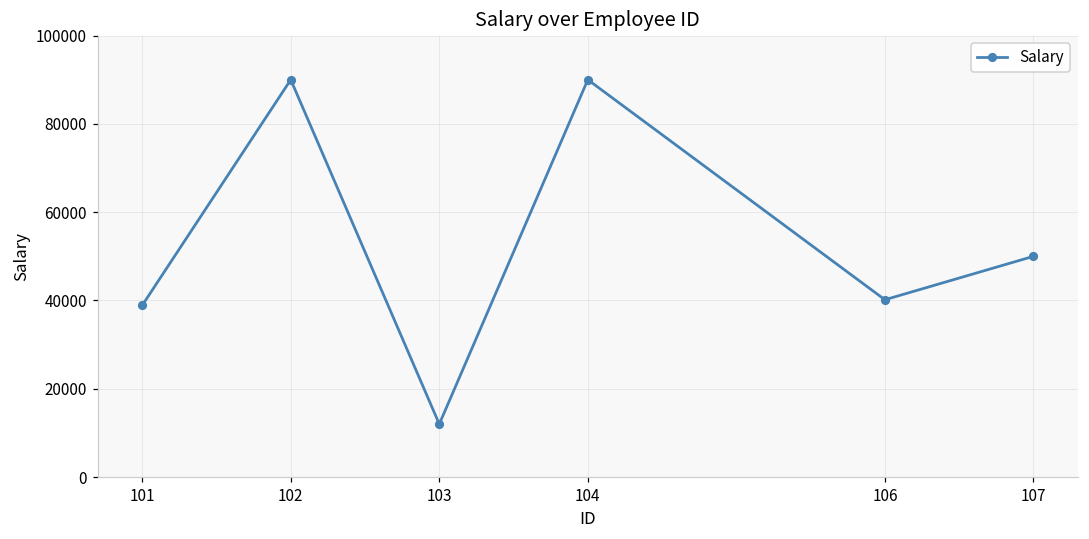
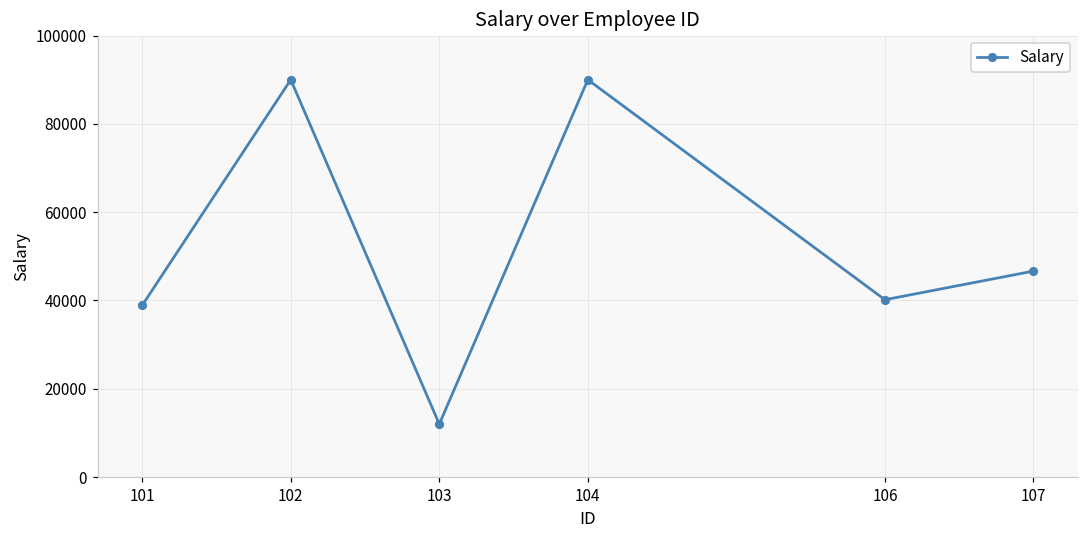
107: 50000 -> 47000
